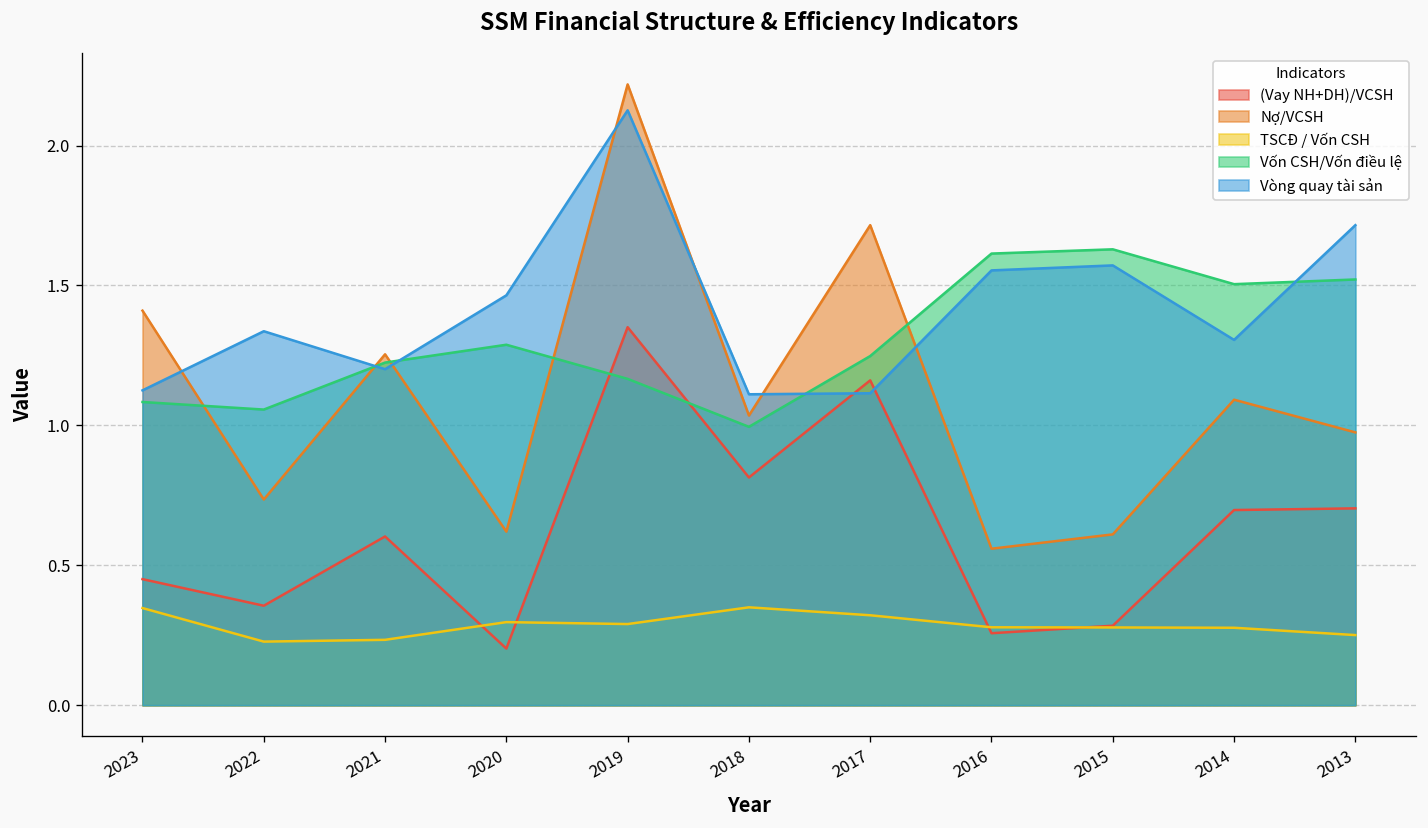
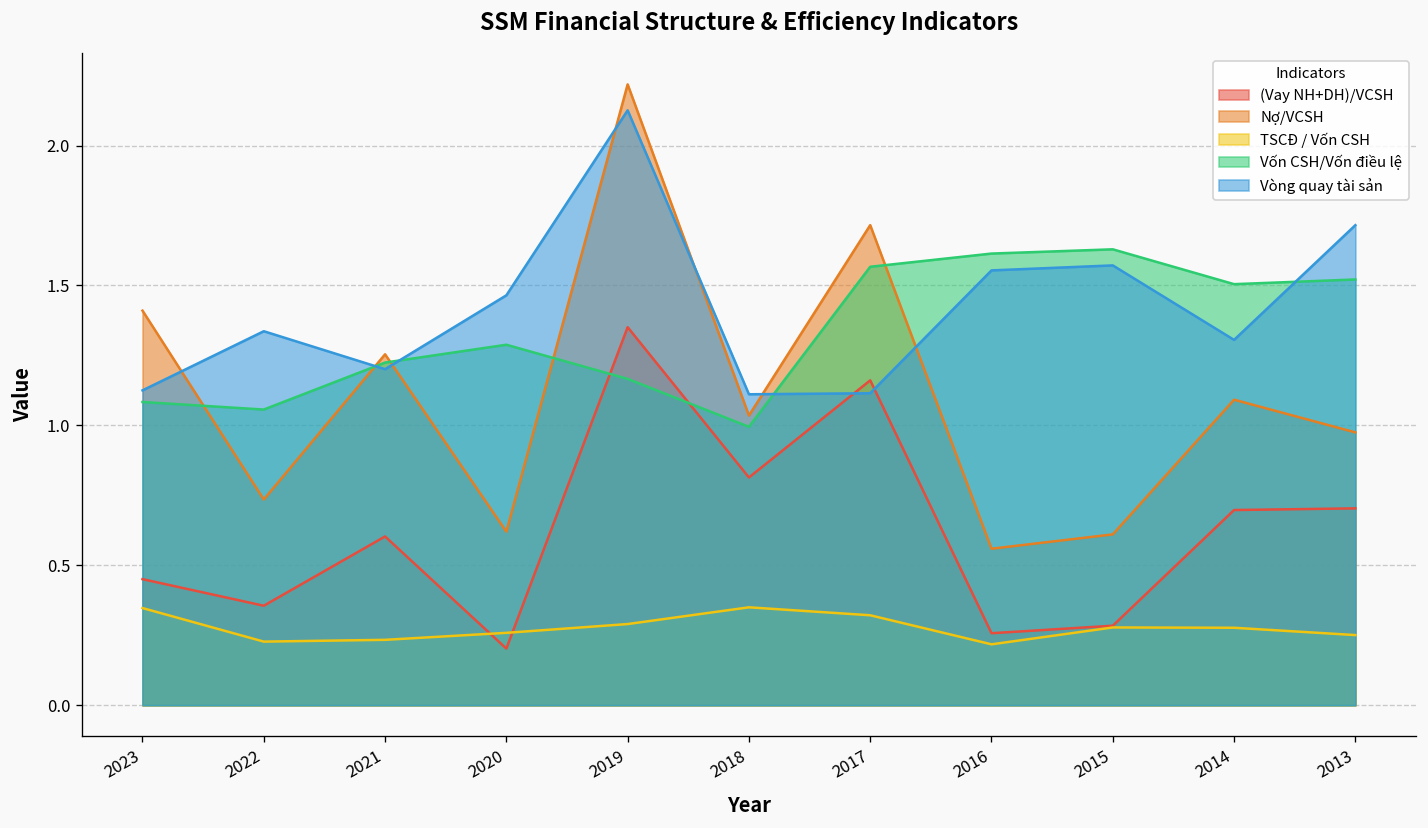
TSCĐ / Vốn CSH, 2020: 0.30 -> 0.26
Vốn CSH/Vốn điều lệ, 2017: 1.25 -> 1.57
TSCĐ / Vốn CSH, 2016: 0.28 -> 0.22
